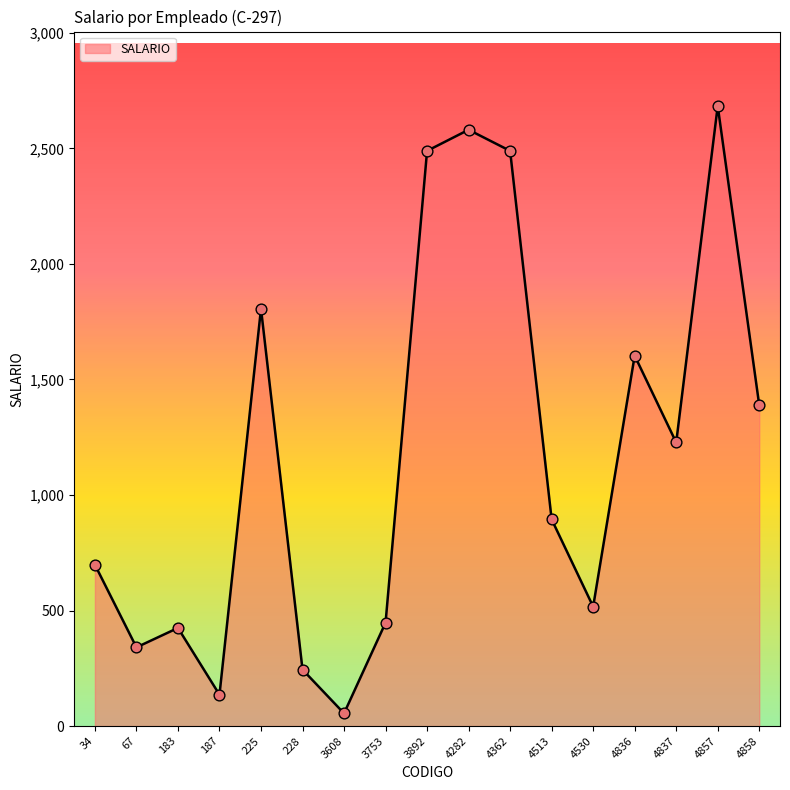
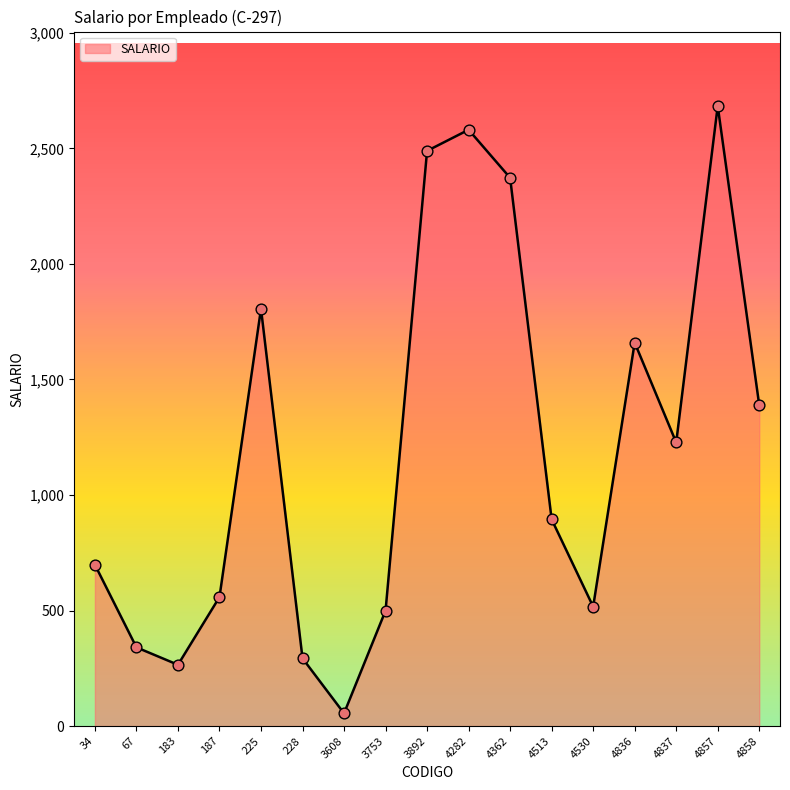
183: 420 -> 270
187: 140 -> 560
228: 240 -> 290
3753: 450 -> 500
4362: 2,490 -> 2,370
4836: 1,600 -> 1,660
